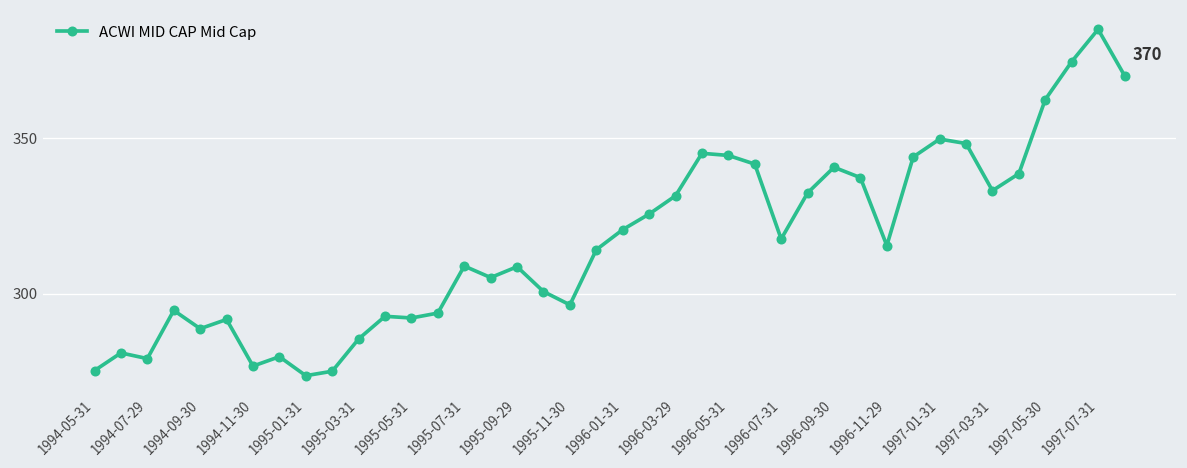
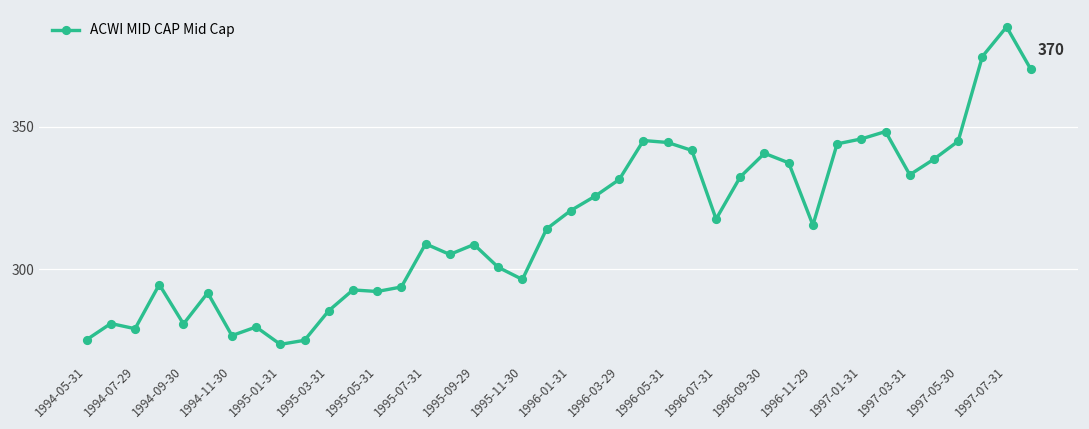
1994-09-30: 289 -> 281
1997-01-31: 350 -> 346
1997-05-30: 363 -> 345
